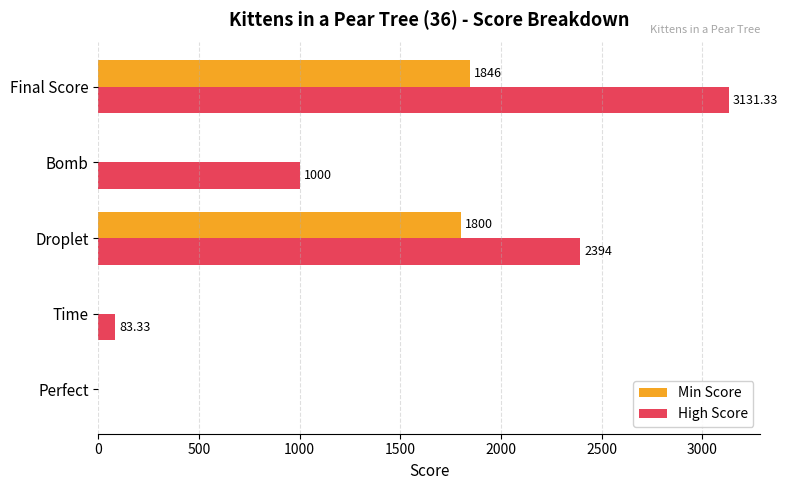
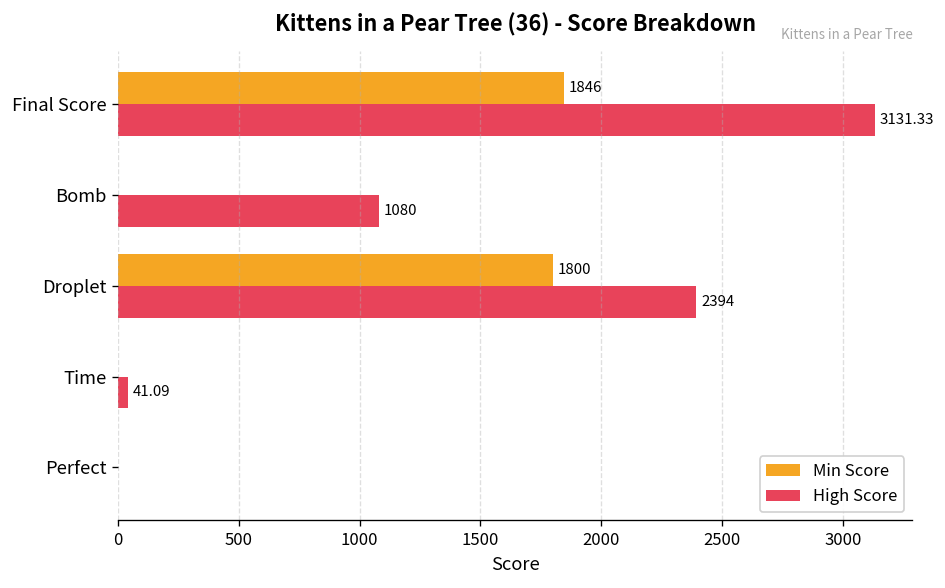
High Score, Bomb: 1000 -> 1080
High Score, Time: 83.33 -> 41.09
